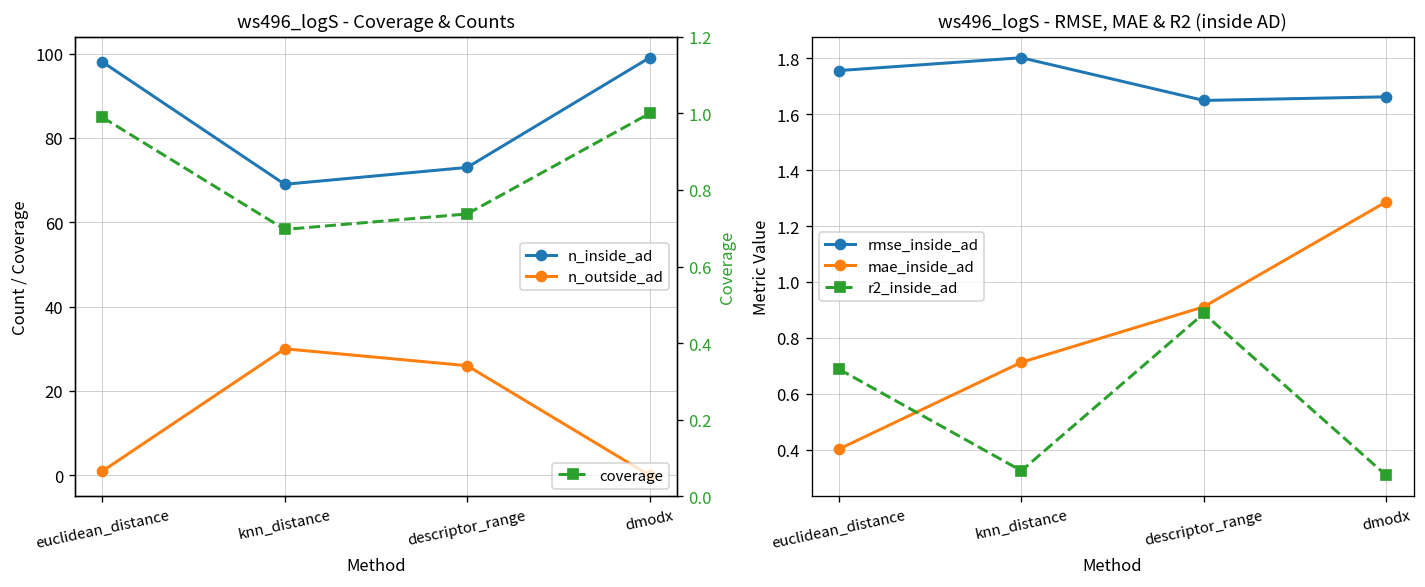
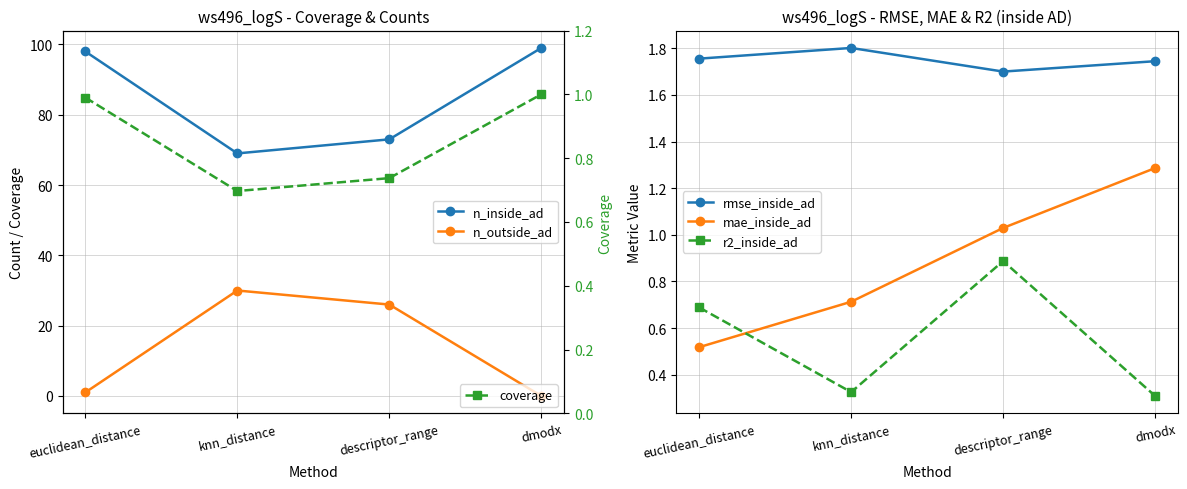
ws496_logS - RMSE, MAE & R2 (inside AD), mae_inside_ad, euclidean_distance: 0.40 -> 0.52
ws496_logS - RMSE, MAE & R2 (inside AD), rmse_inside_ad, descriptor_range: 1.65 -> 1.70
ws496_logS - RMSE, MAE & R2 (inside AD), mae_inside_ad, descriptor_range: 0.91 -> 1.03
ws496_logS - RMSE, MAE & R2 (inside AD), rmse_inside_ad, dmodx: 1.66 -> 1.74
